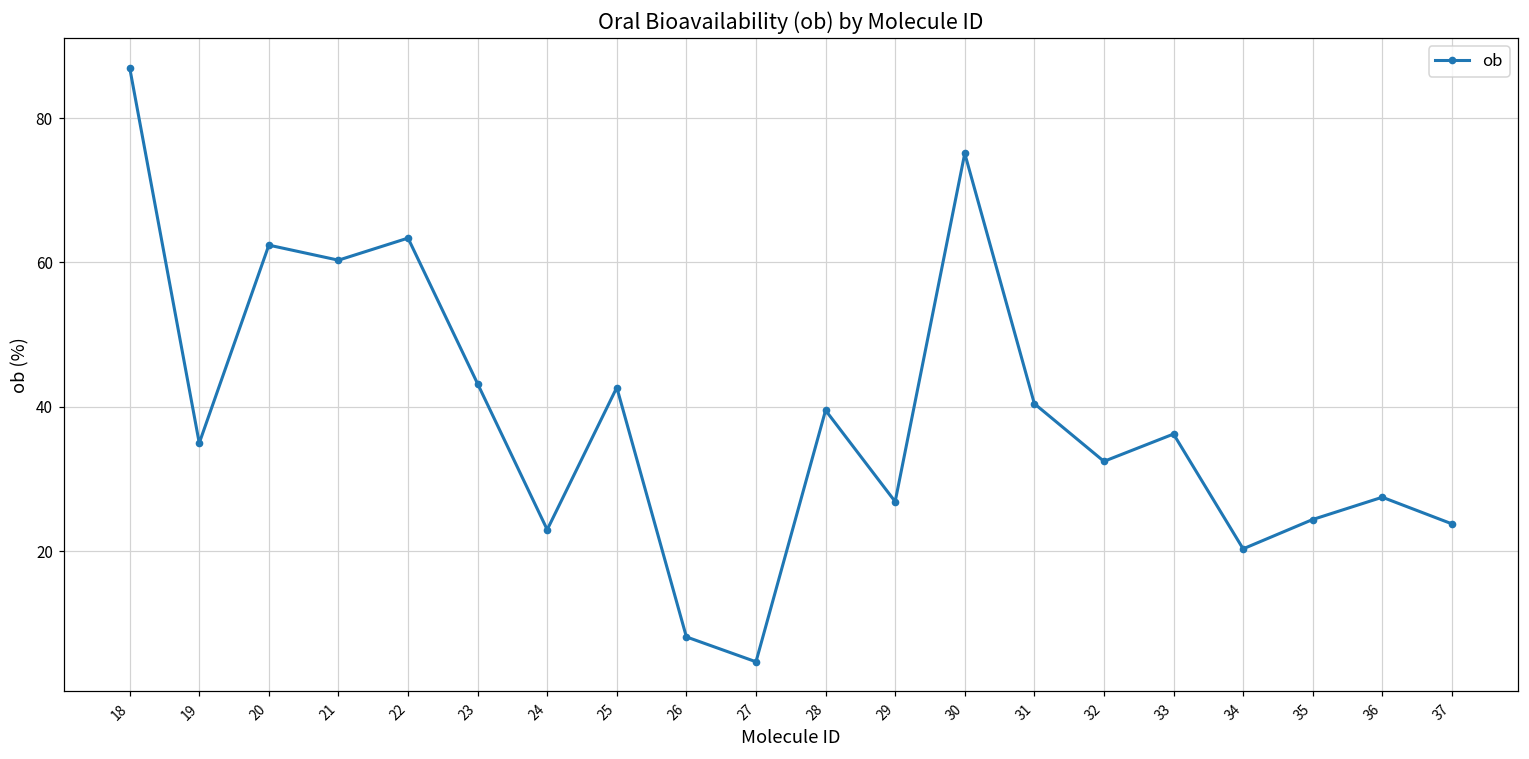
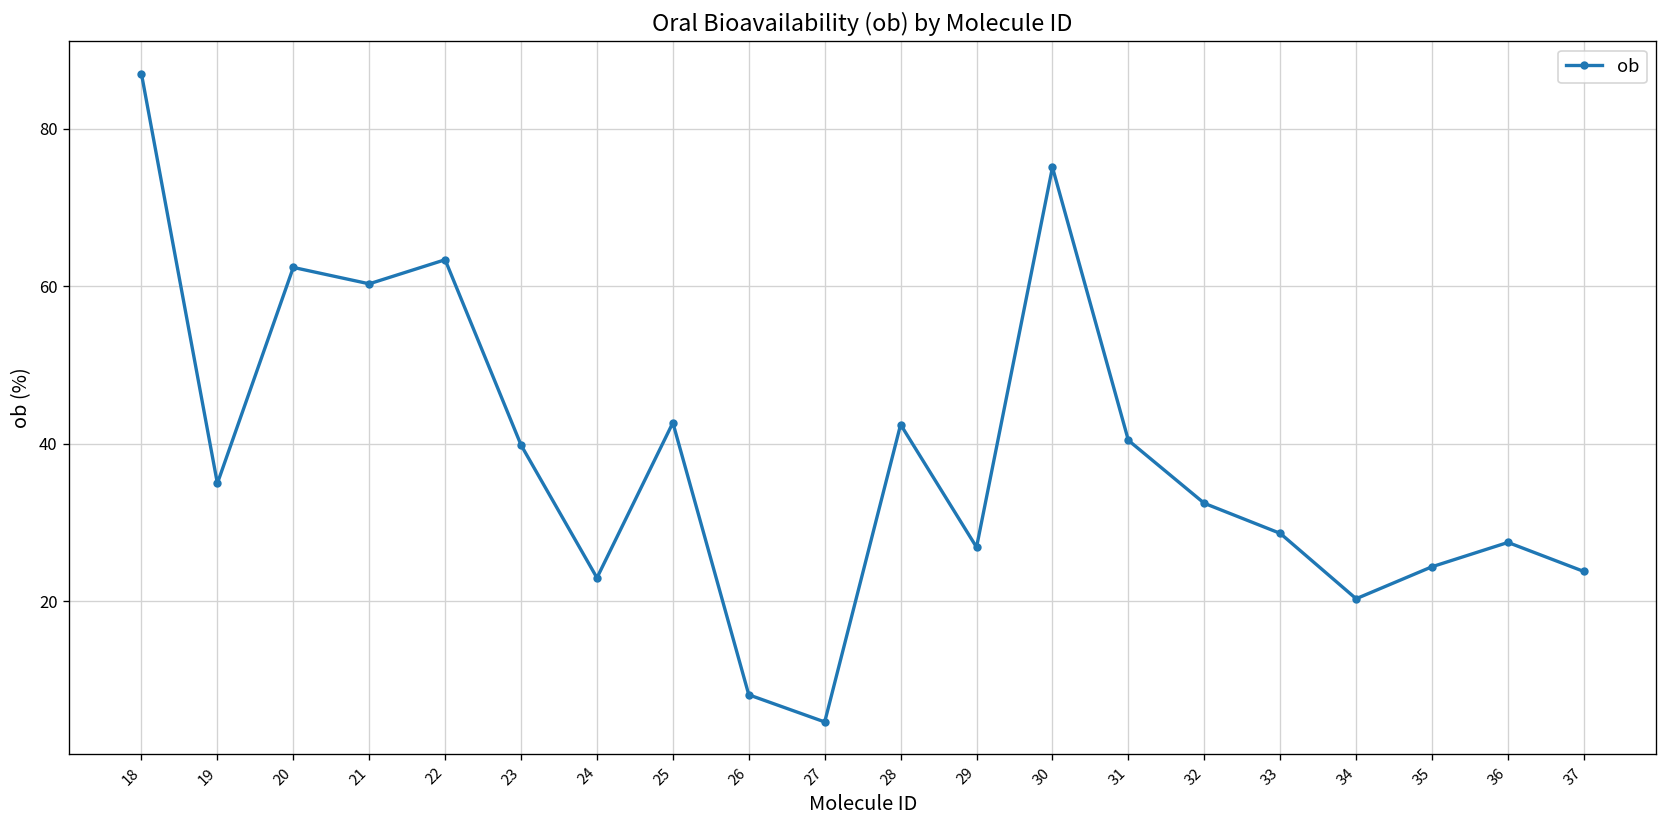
23: 43 -> 40
28: 40 -> 42
33: 36 -> 29
